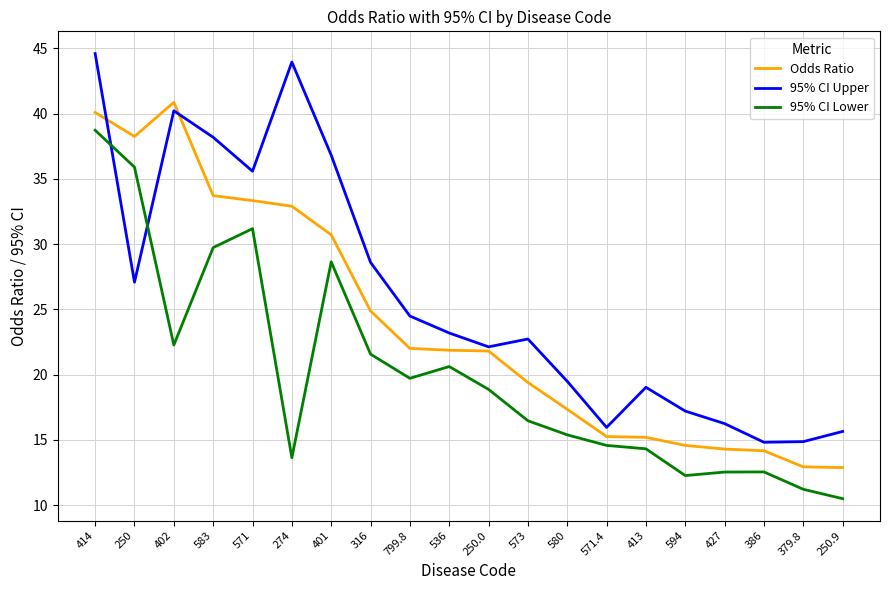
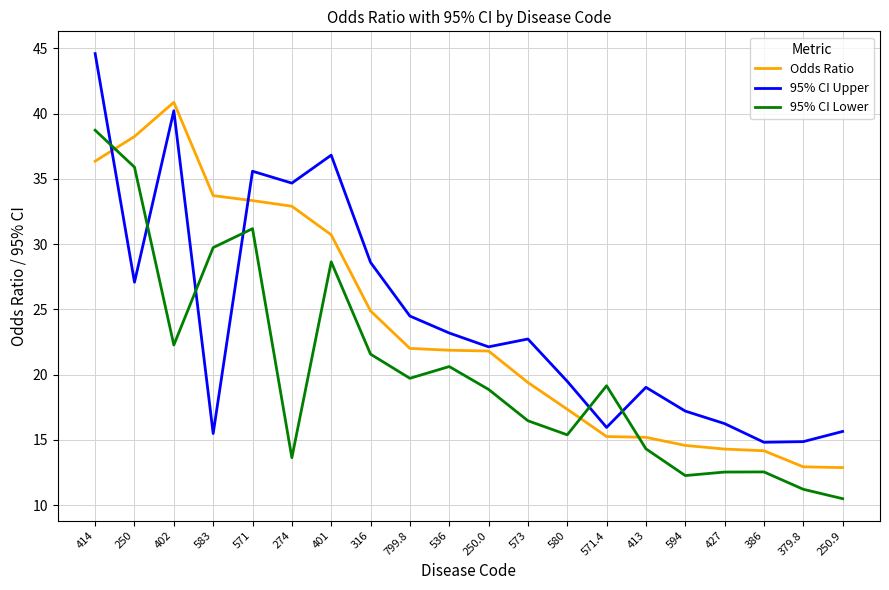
Odds Ratio, 414: 40.1 -> 36.4
95% CI Upper, 583: 38.2 -> 15.5
95% CI Upper, 274: 43.9 -> 34.7
95% CI Lower, 571.4: 14.6 -> 19.2
